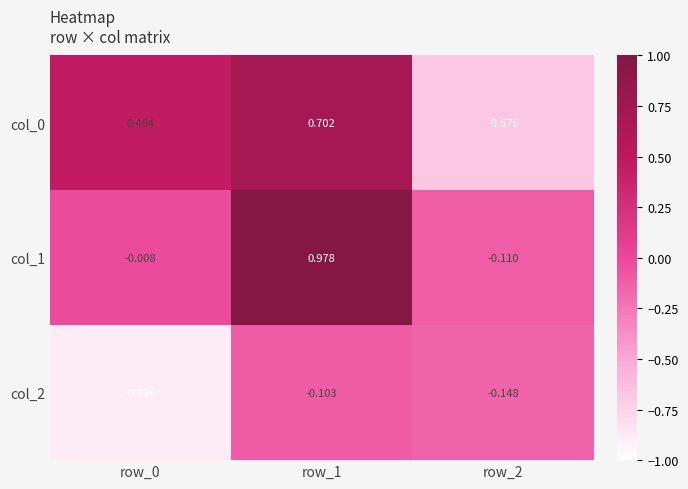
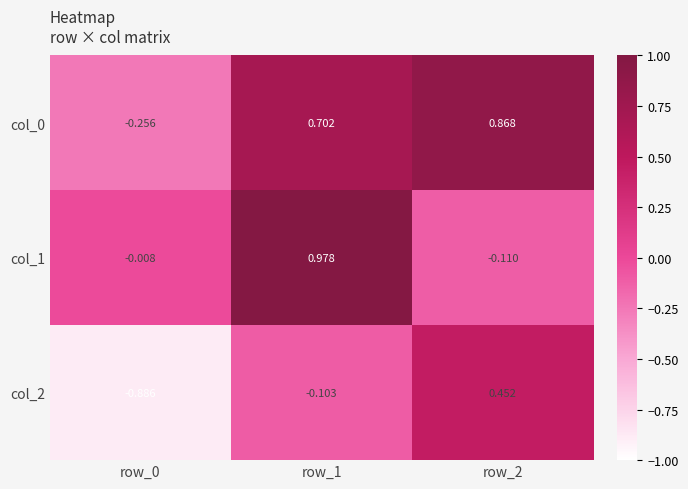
col_0, row_0: 0.464 -> -0.256
col_0, row_2: -0.676 -> 0.868
col_2, row_2: -0.148 -> 0.452
